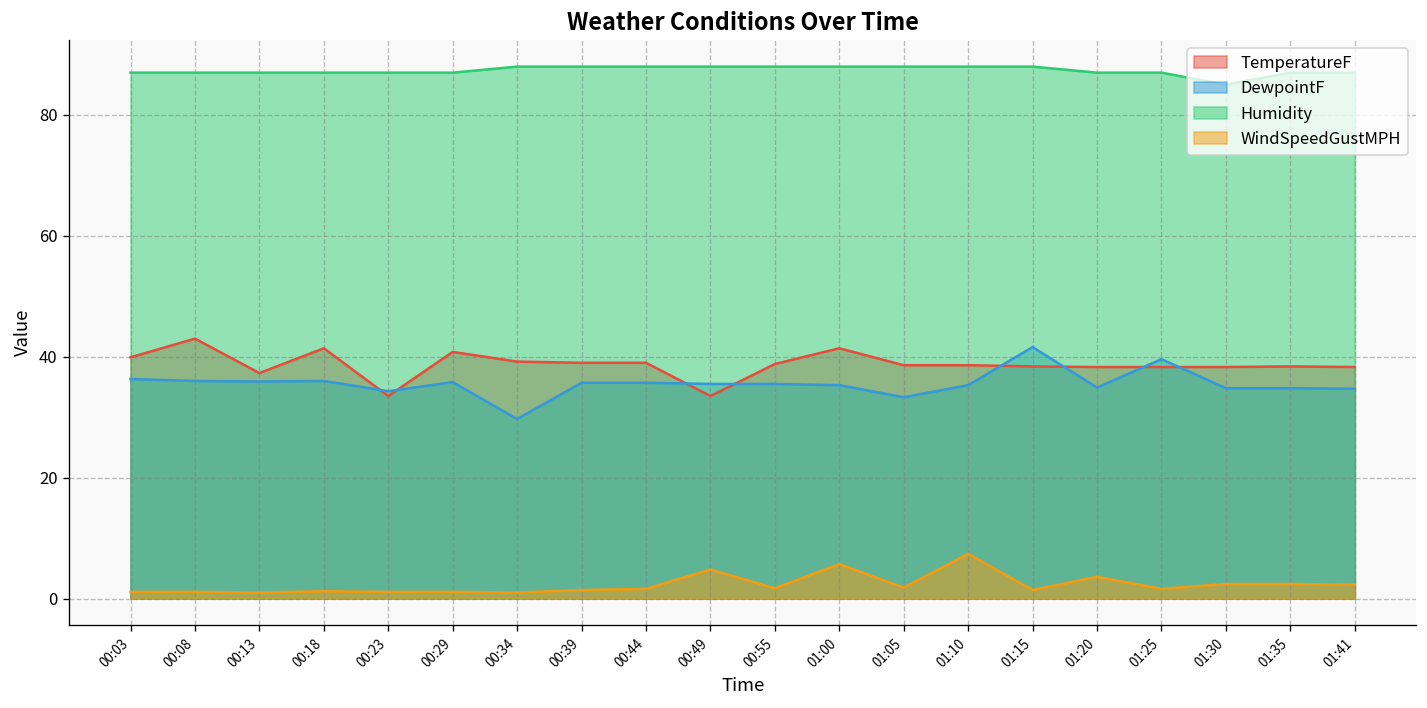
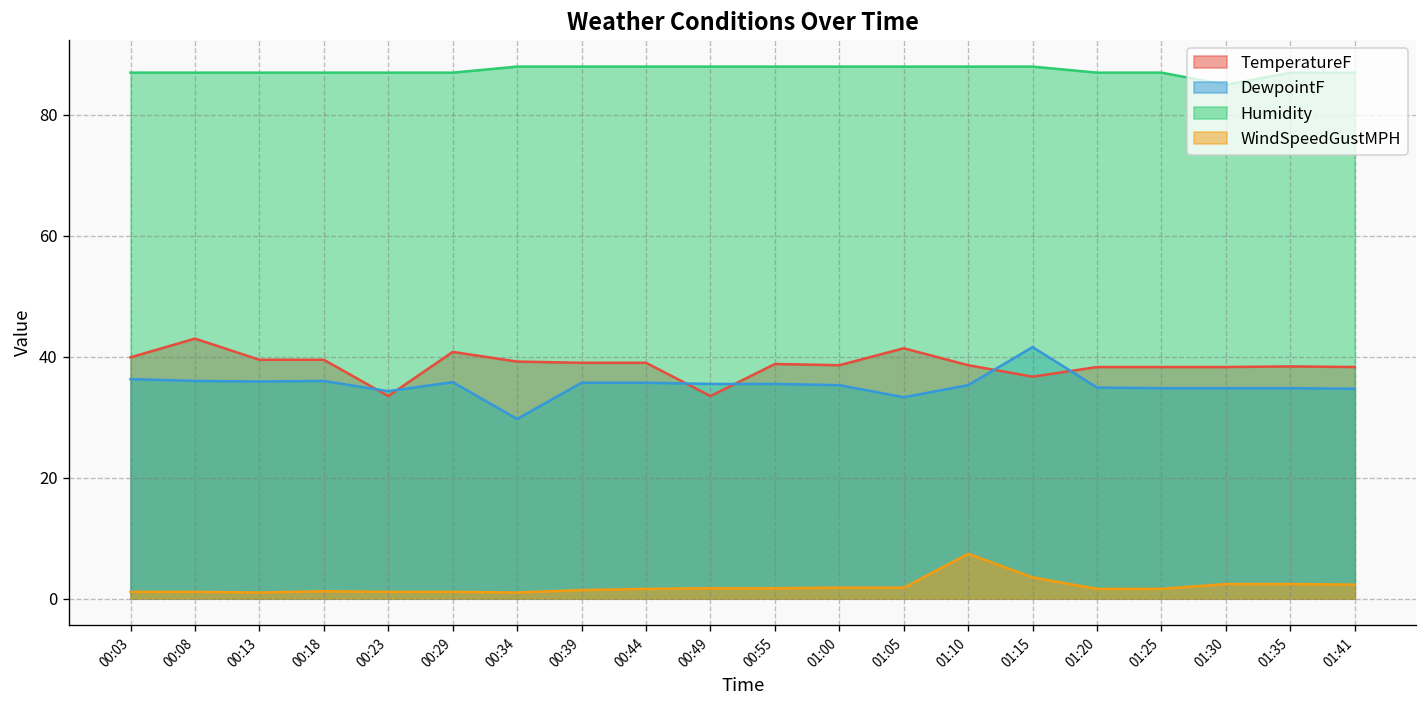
TemperatureF, 00:13: 37 -> 40
TemperatureF, 00:18: 41 -> 40
WindSpeedGustMPH, 00:49: 5 -> 2
TemperatureF, 01:00: 41 -> 39
WindSpeedGustMPH, 01:00: 6 -> 2
TemperatureF, 01:05: 39 -> 41
TemperatureF, 01:15: 38 -> 37
WindSpeedGustMPH, 01:15: 1 -> 4
WindSpeedGustMPH, 01:20: 4 -> 2
DewpointF, 01:25: 40 -> 35
